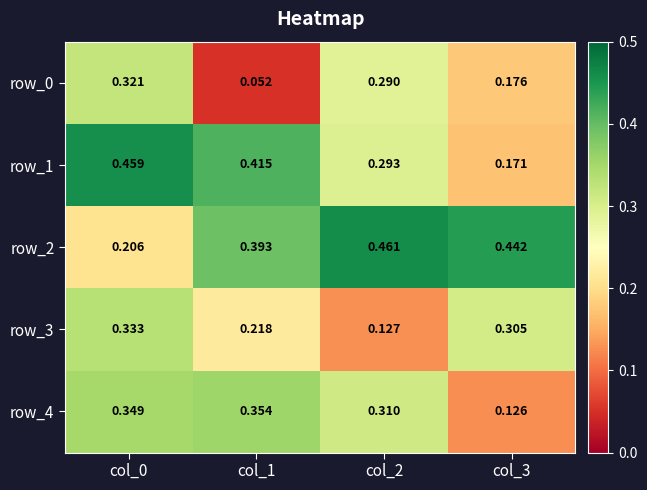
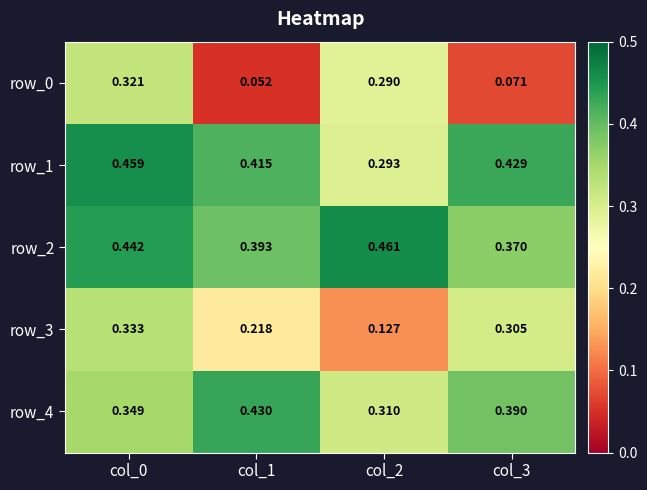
row_0, col_3: 0.176 -> 0.071
row_1, col_3: 0.171 -> 0.429
row_2, col_0: 0.206 -> 0.442
row_2, col_3: 0.442 -> 0.370
row_4, col_1: 0.354 -> 0.430
row_4, col_3: 0.126 -> 0.390
